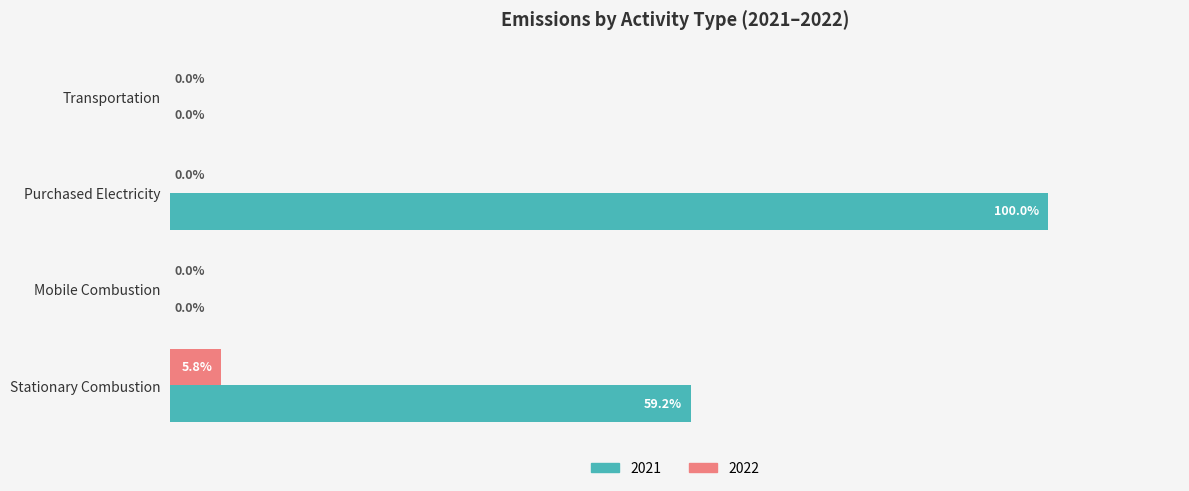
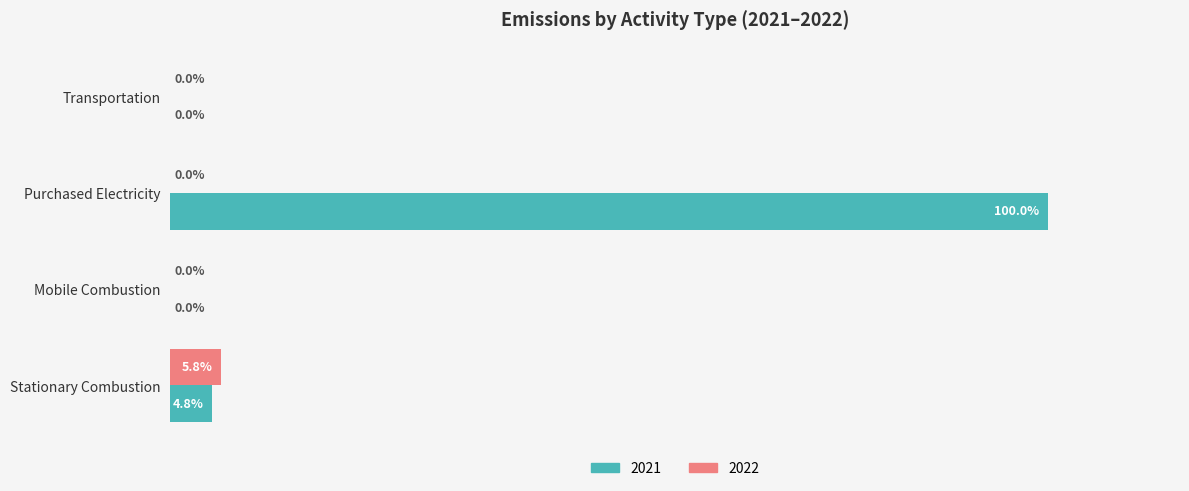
2021, Stationary Combustion: 59.2% -> 4.8%
